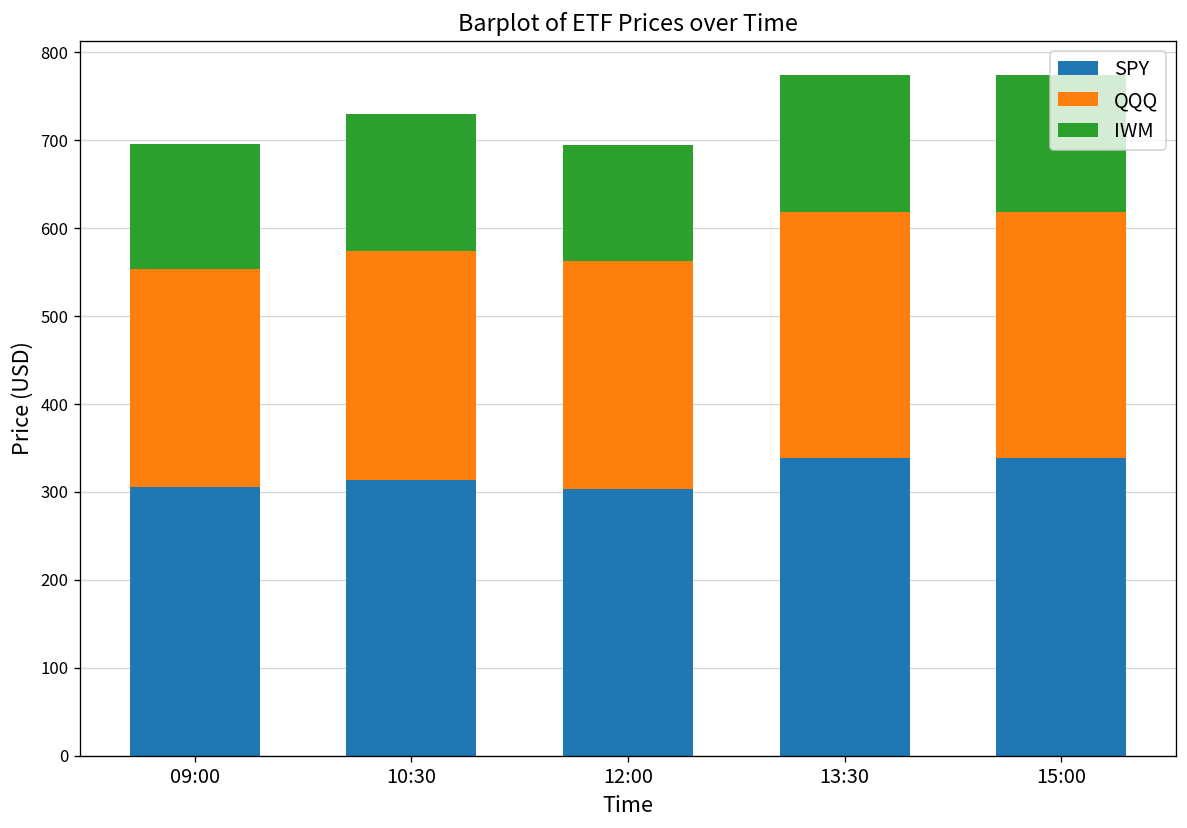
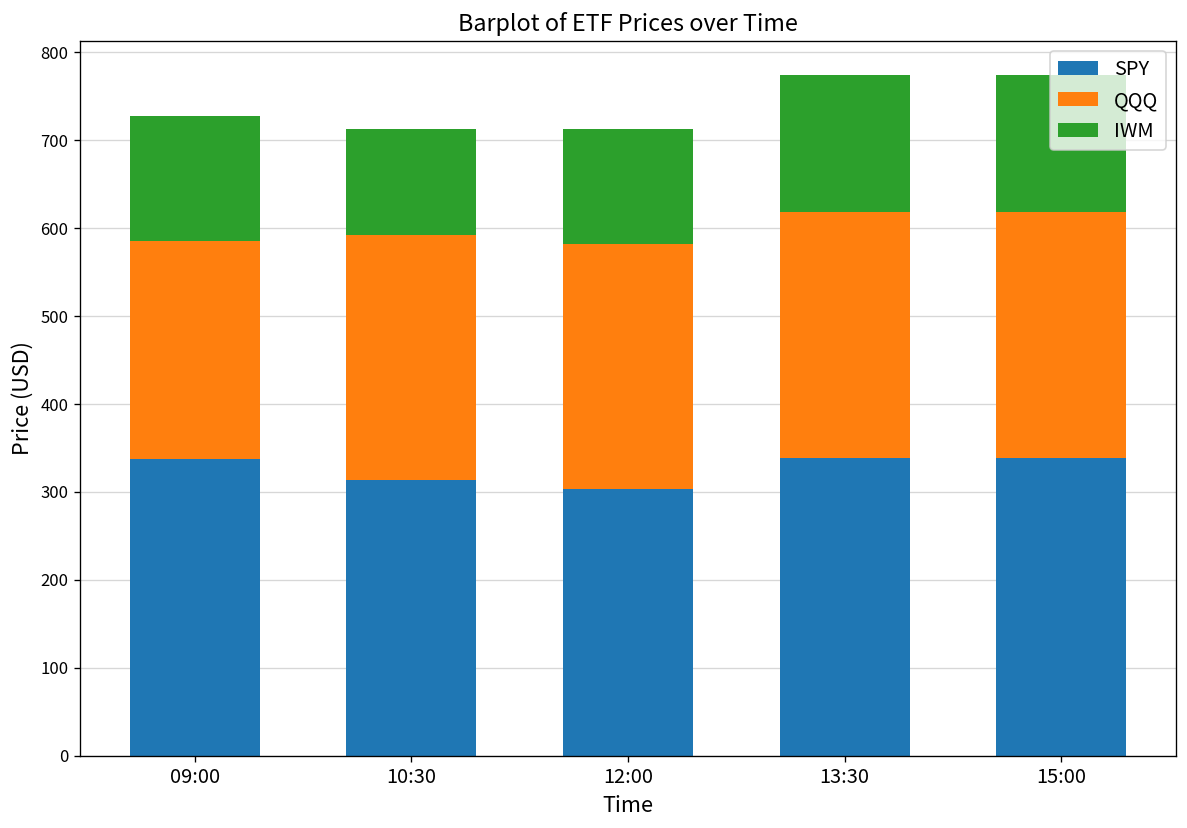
SPY, 09:00: 310 -> 340
QQQ, 10:30: 260 -> 280
IWM, 10:30: 160 -> 120
QQQ, 12:00: 260 -> 280
